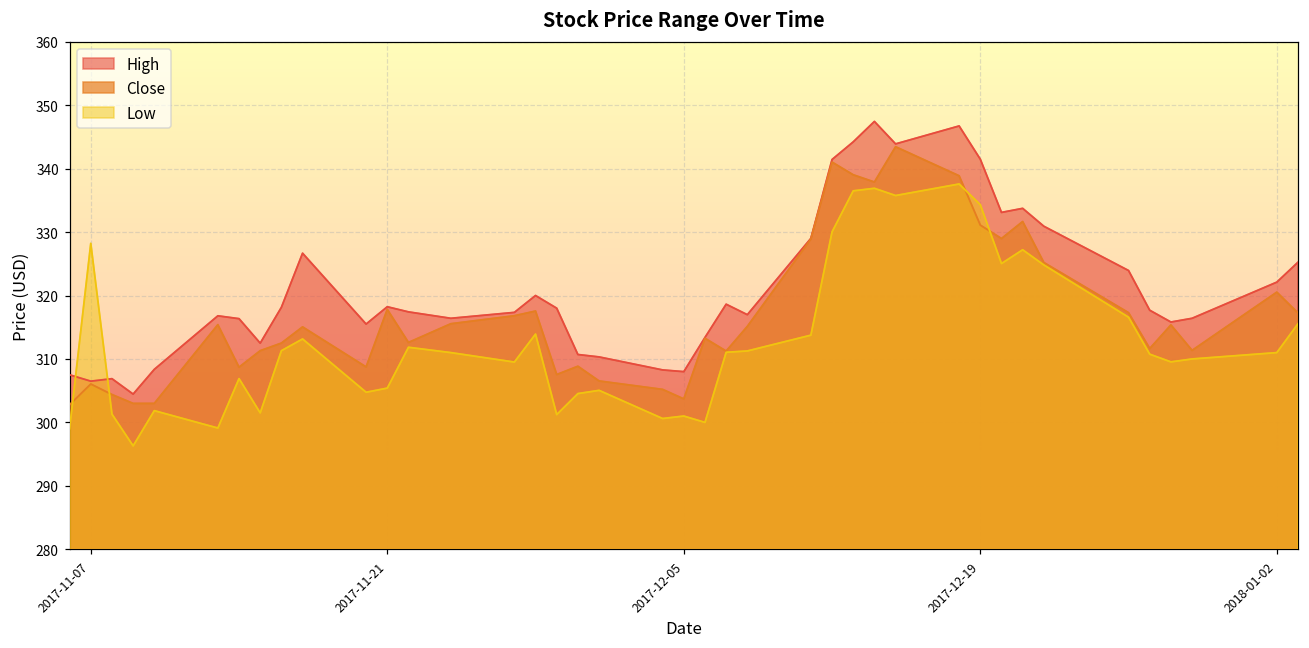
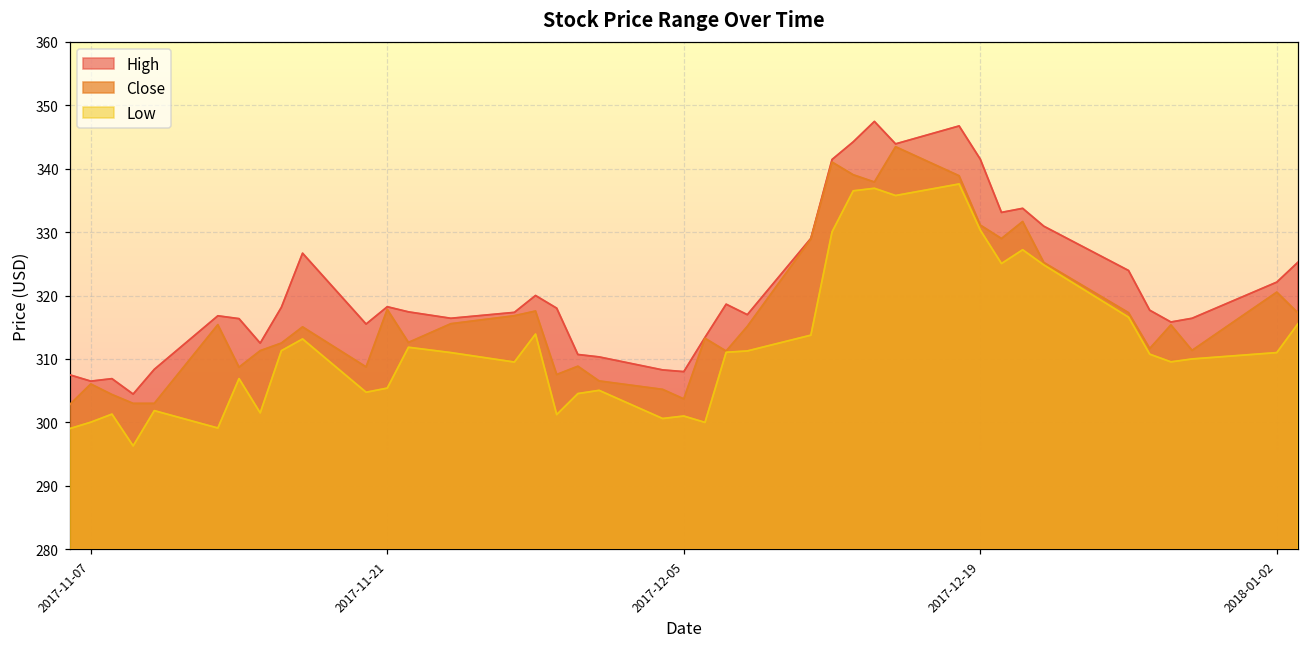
Low, 2017-11-07: 328 -> 300
Low, 2017-12-19: 334 -> 330
